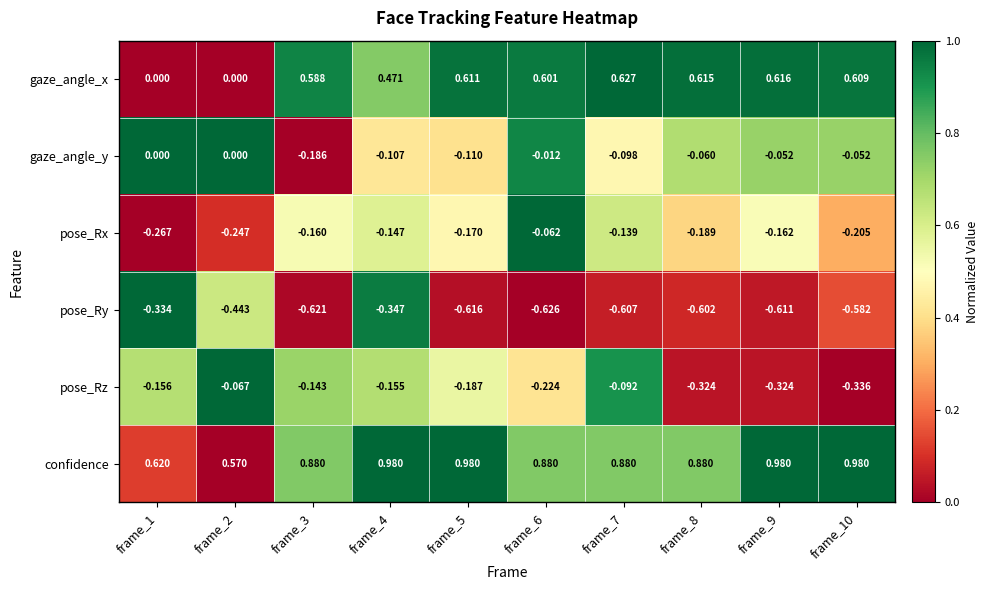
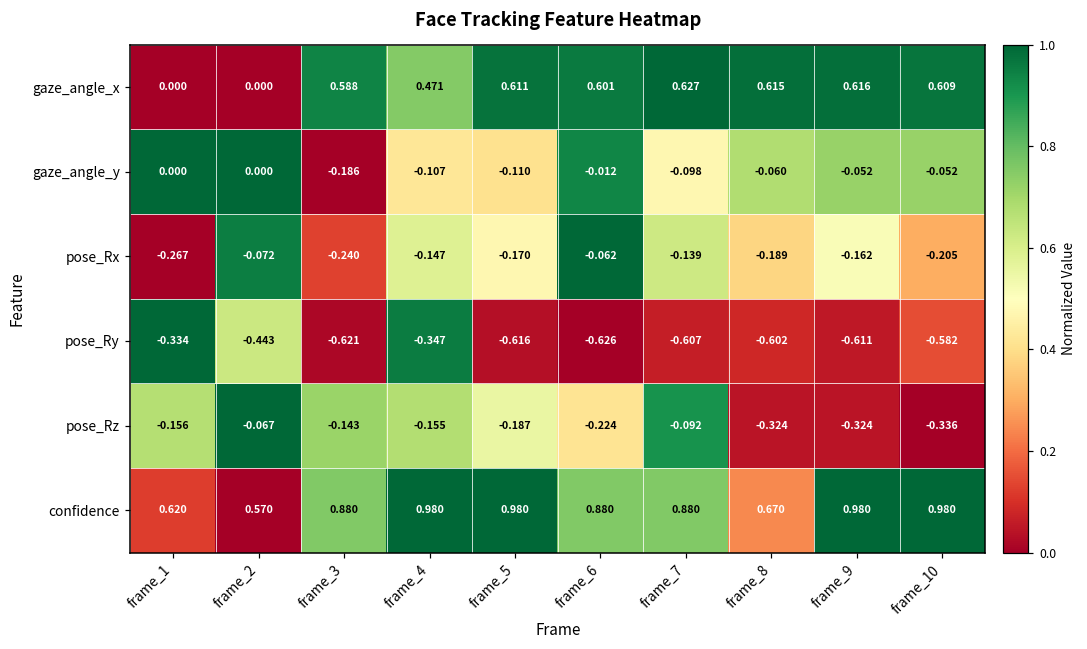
pose_Rx, frame_2: -0.247 -> -0.072
pose_Rx, frame_3: -0.160 -> -0.240
confidence, frame_8: 0.880 -> 0.670
